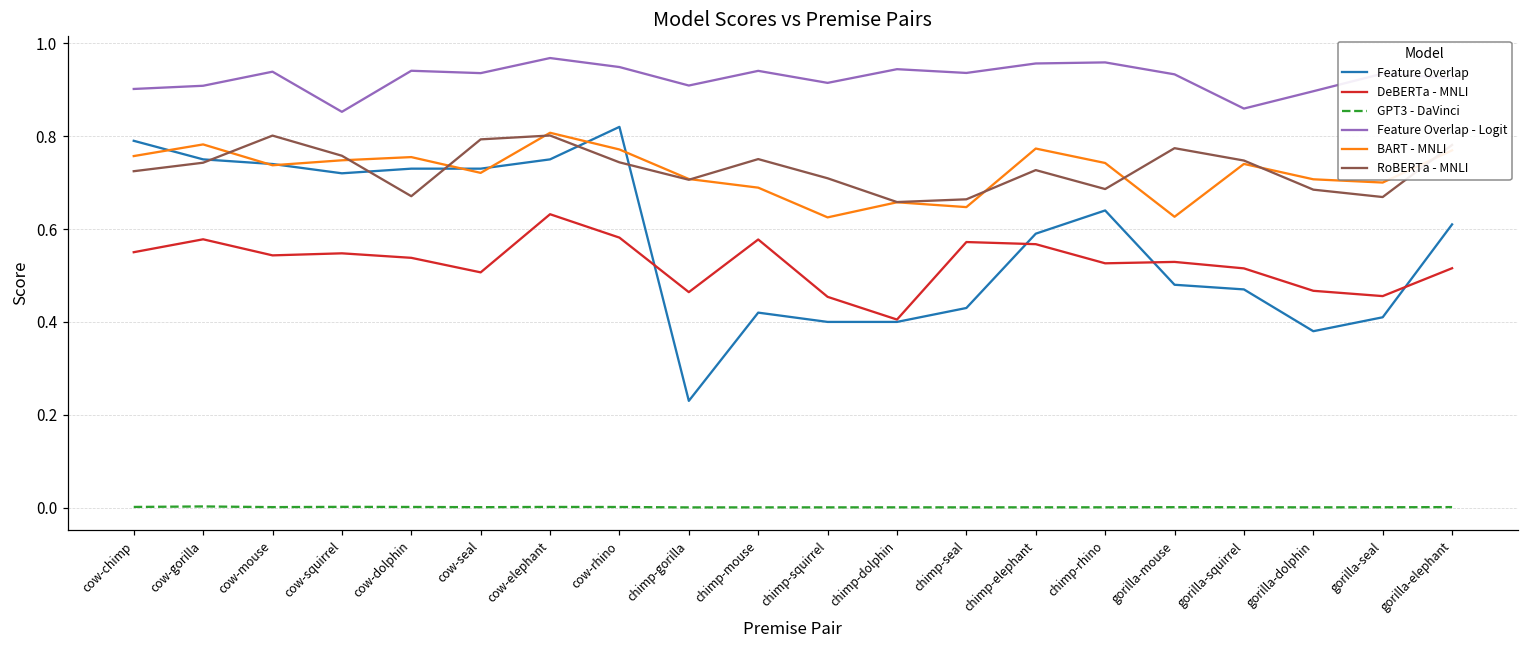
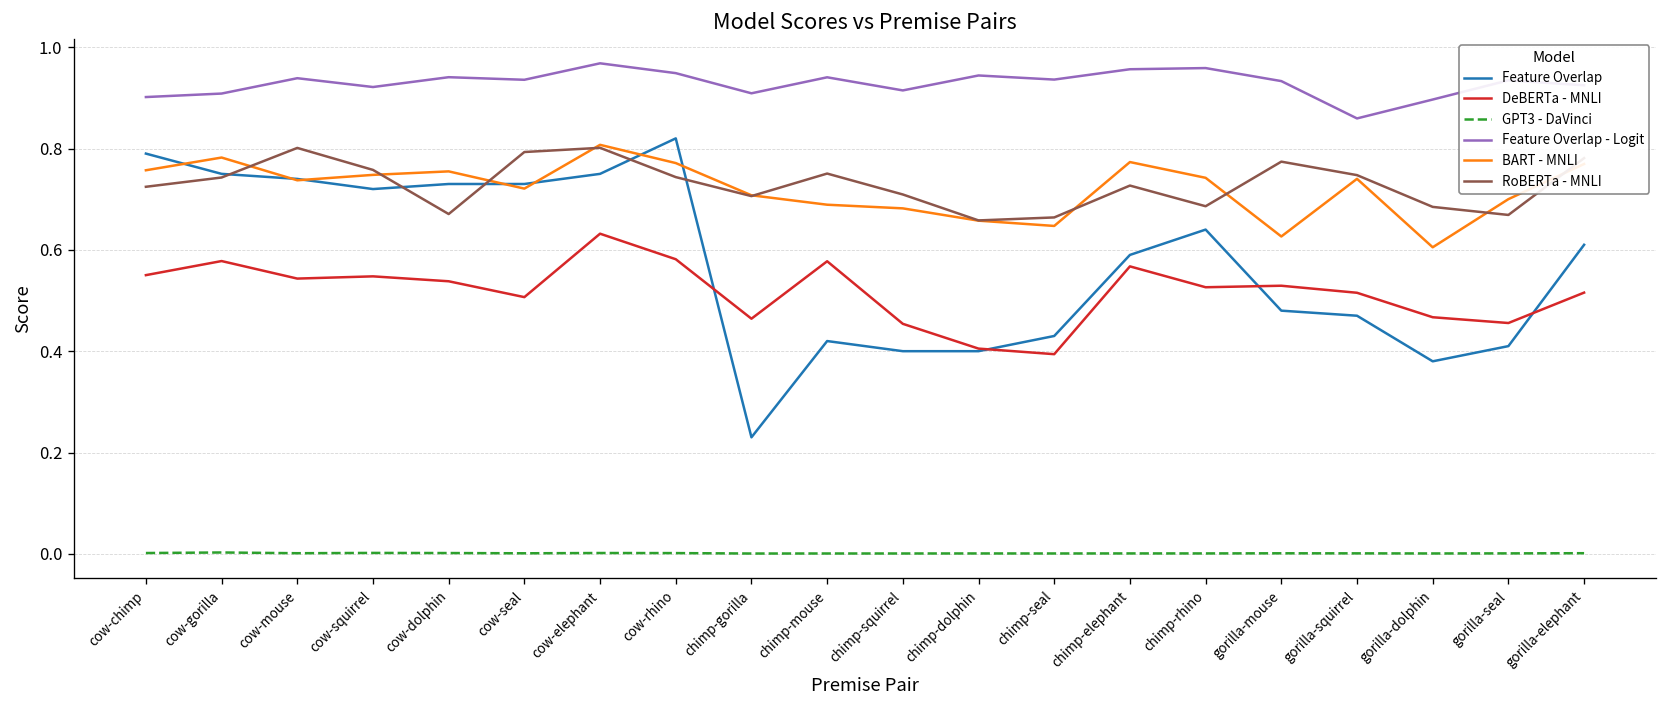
Feature Overlap - Logit, cow-squirrel: 0.85 -> 0.92
BART - MNLI, chimp-squirrel: 0.63 -> 0.68
DeBERTa - MNLI, chimp-seal: 0.57 -> 0.39
BART - MNLI, gorilla-dolphin: 0.71 -> 0.61
